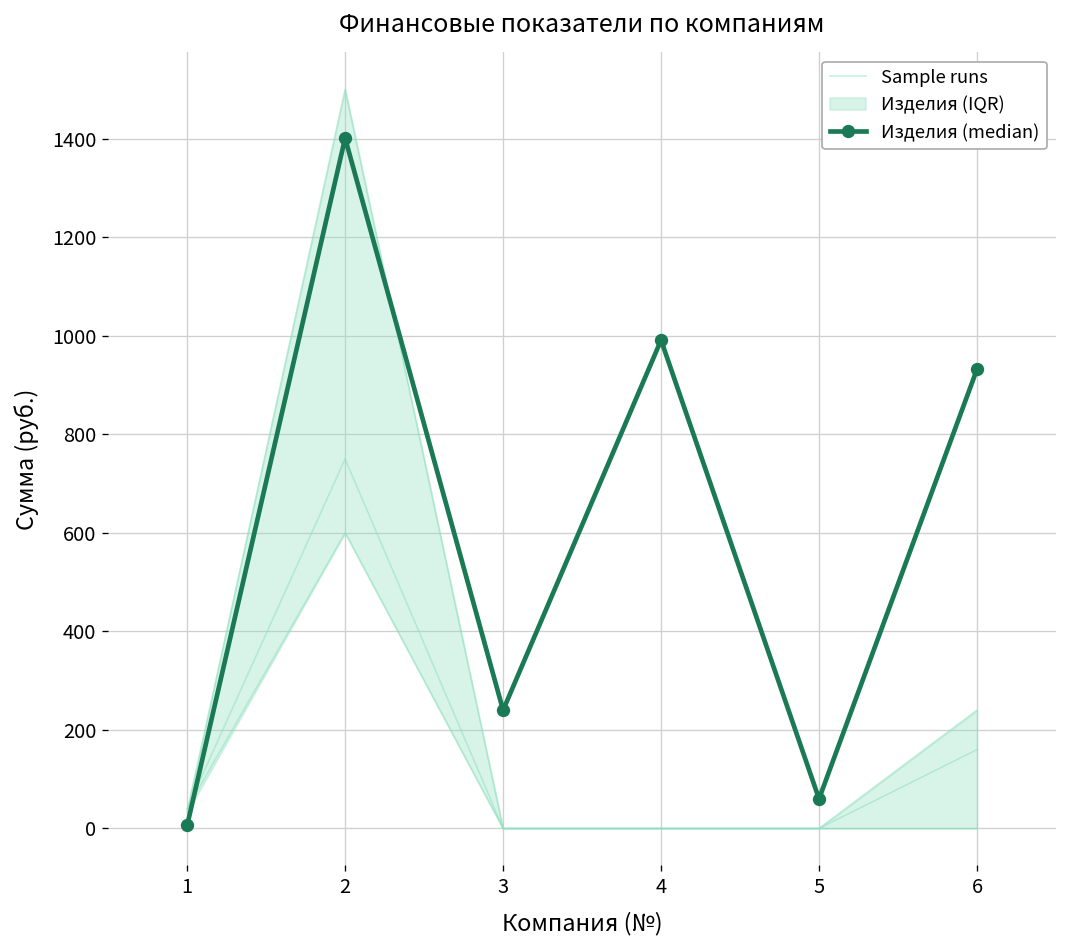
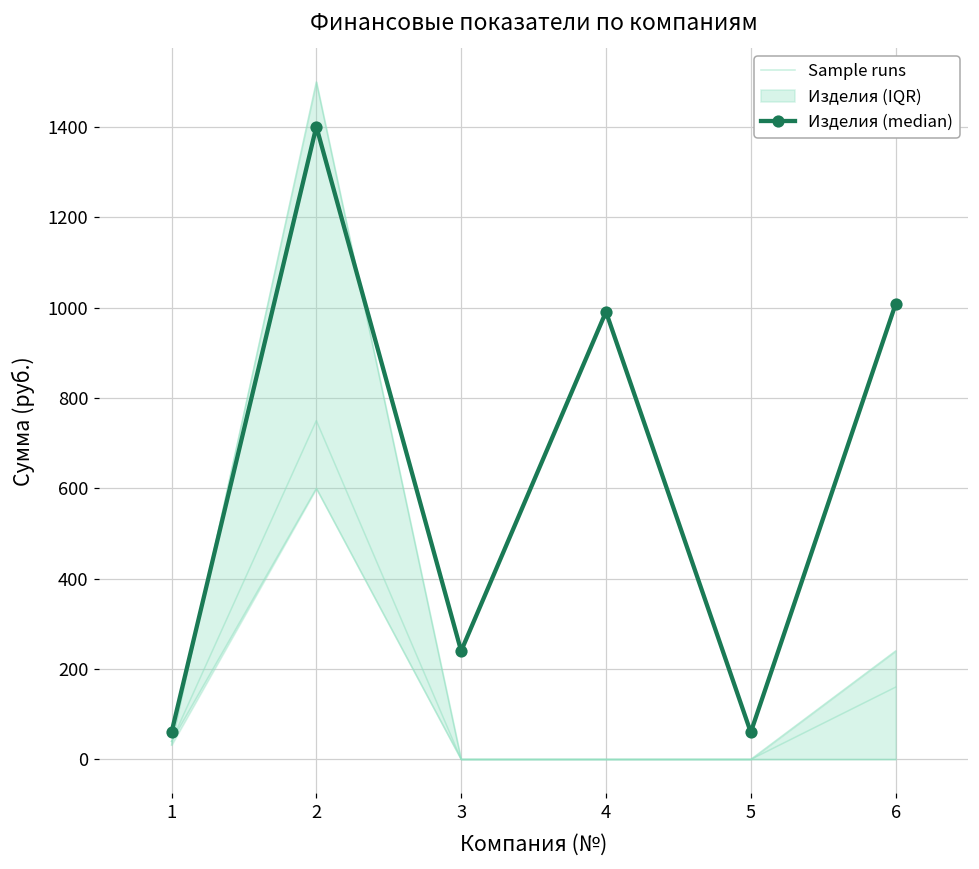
Изделия (median), 1: 10 -> 60
Изделия (median), 6: 930 -> 1010
